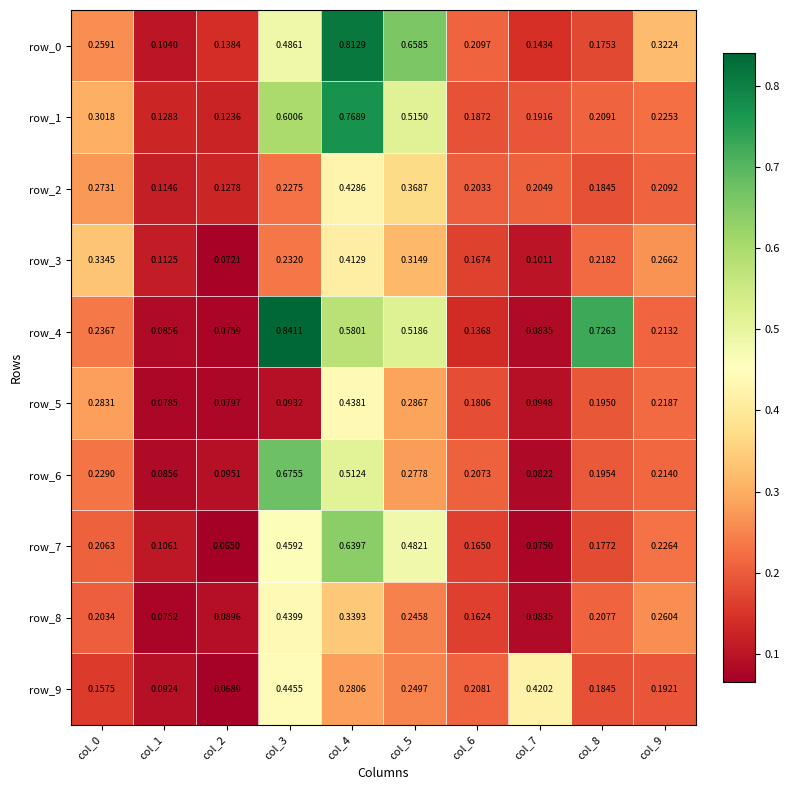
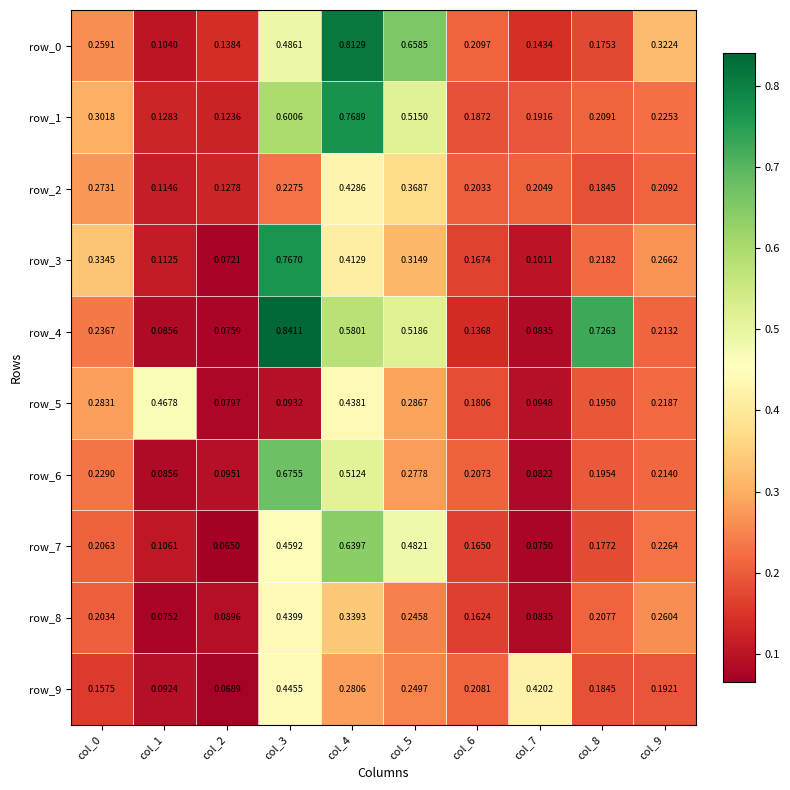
row_3, col_3: 0.2320 -> 0.7670
row_5, col_1: 0.0785 -> 0.4678
